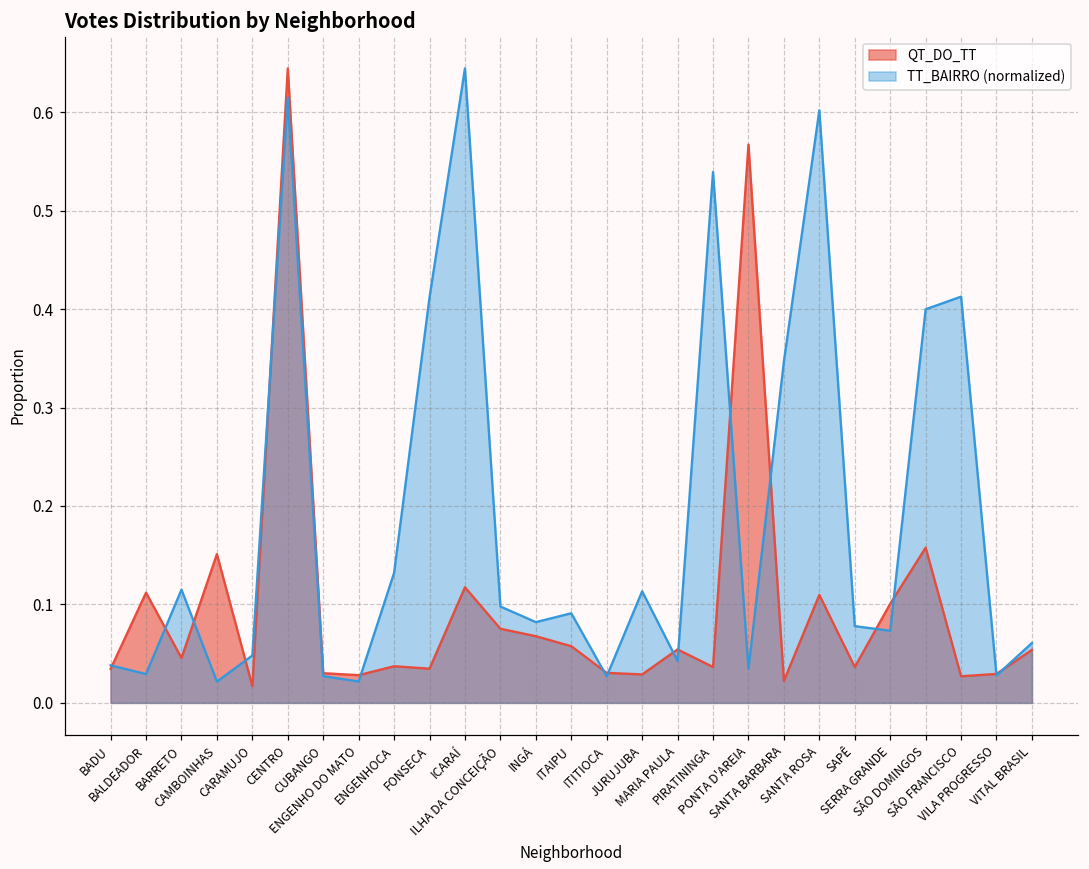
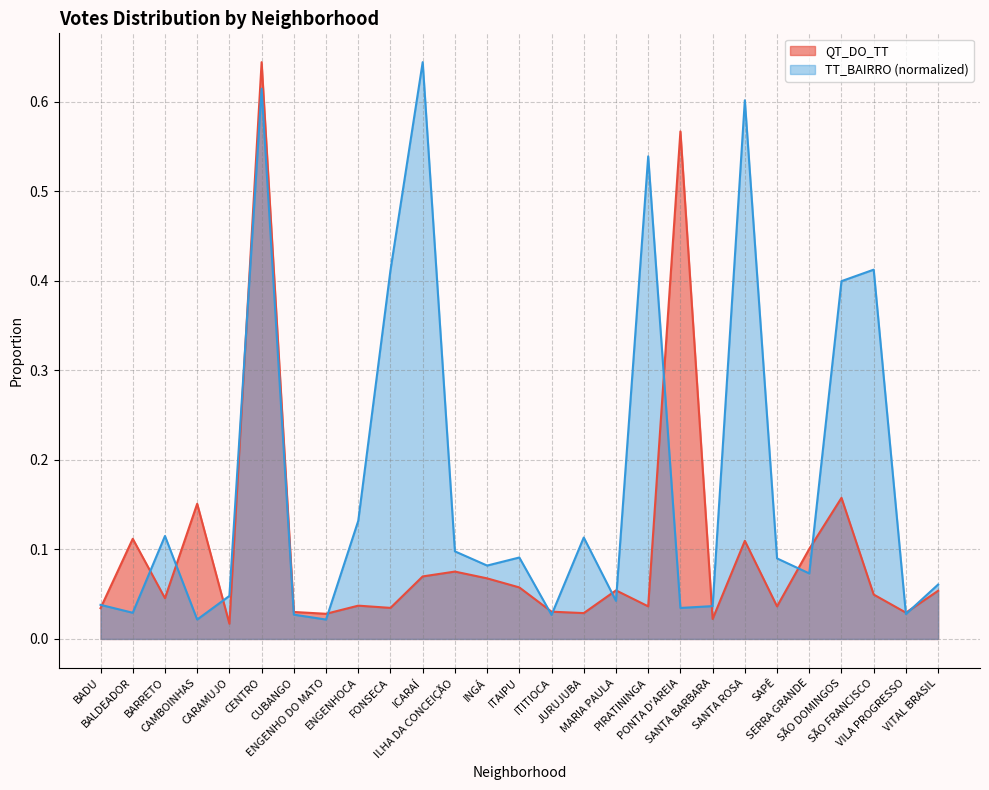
QT_DO_TT, ICARAÍ: 0.12 -> 0.07
TT_BAIRRO (normalized), SANTA BARBARA: 0.35 -> 0.04
TT_BAIRRO (normalized), SAPÊ: 0.08 -> 0.09
QT_DO_TT, SÃO FRANCISCO: 0.03 -> 0.05
